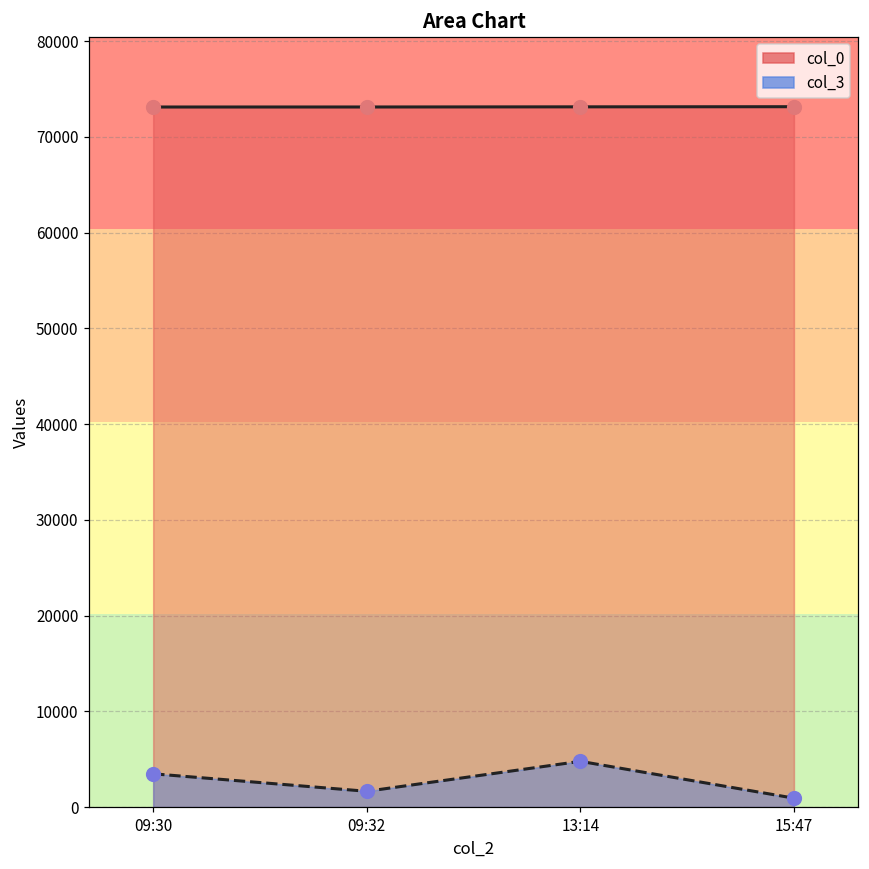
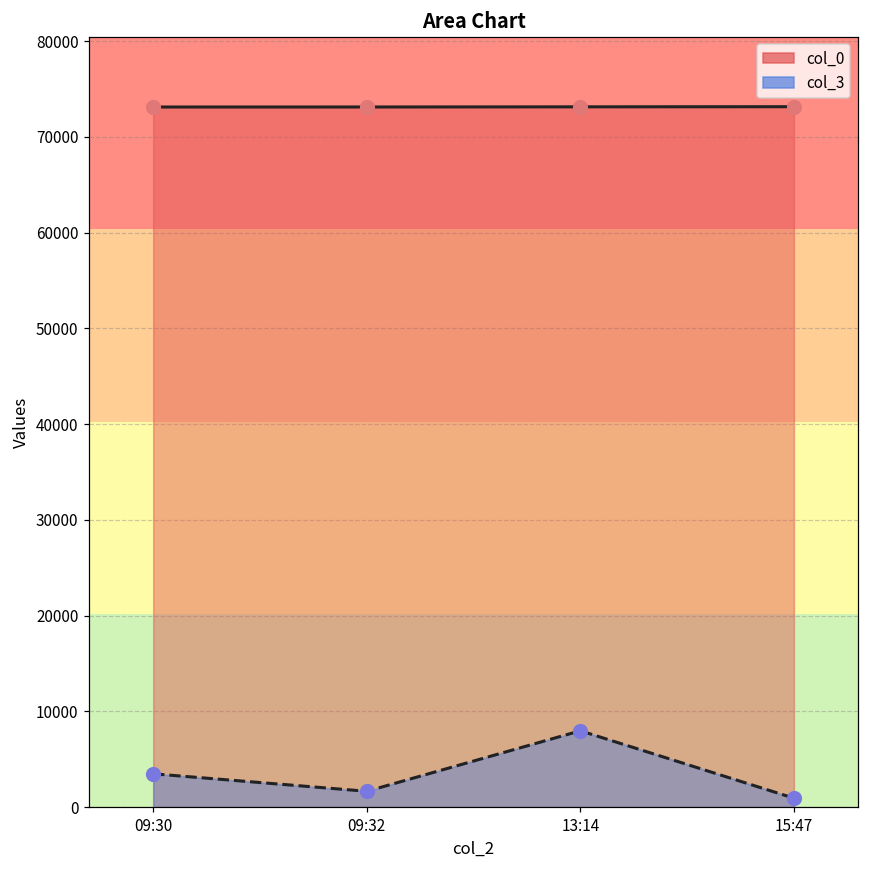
col_3, 13:14: 5000 -> 8000
